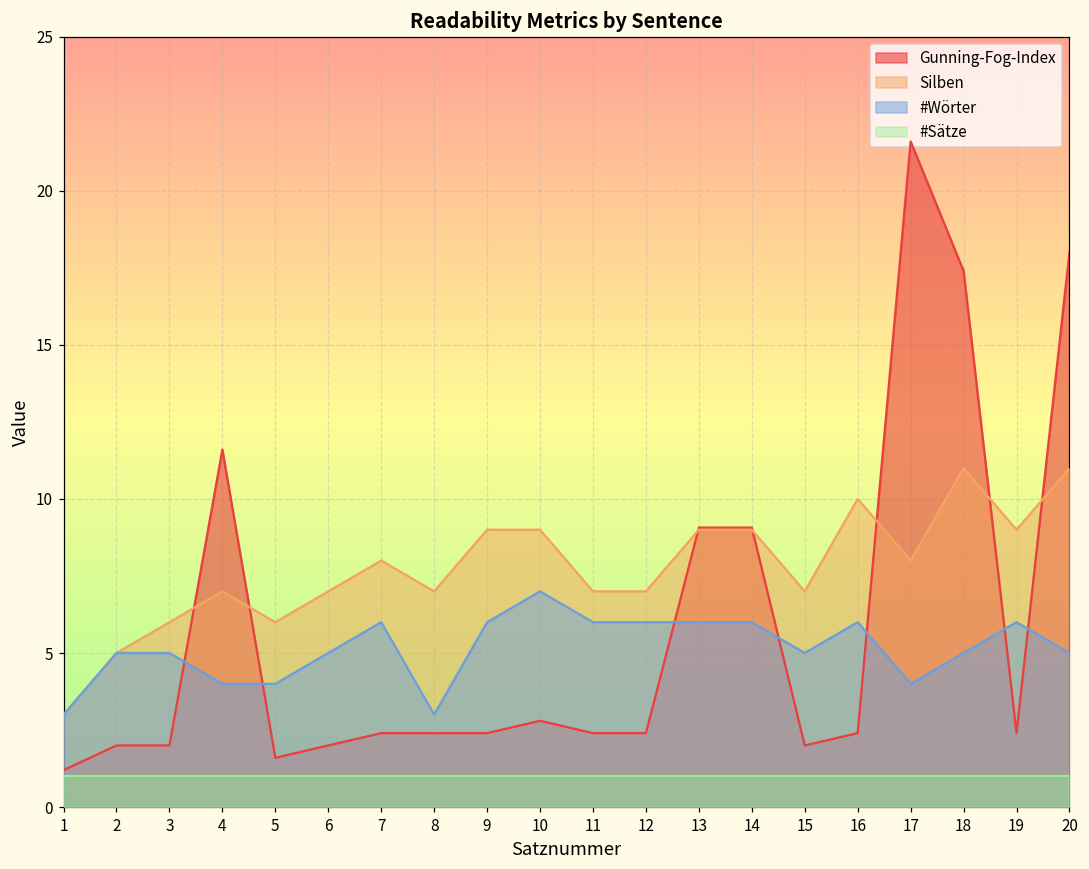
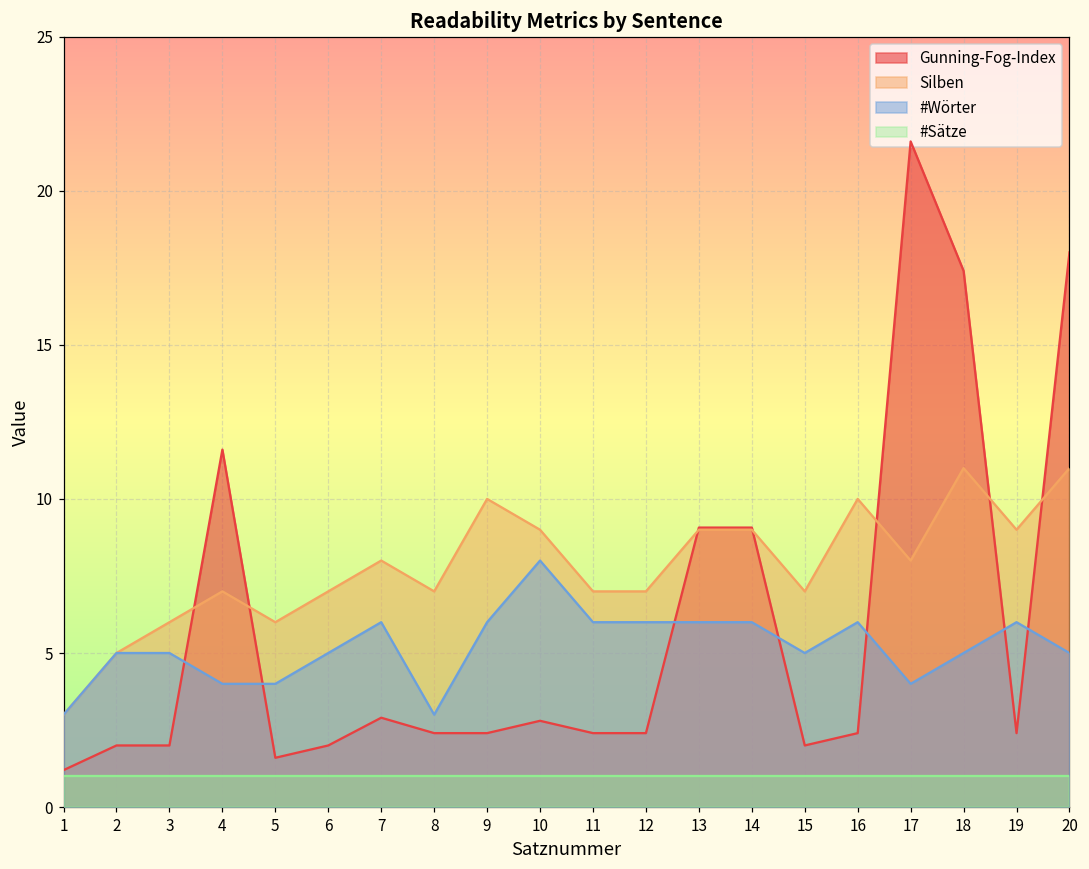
Gunning-Fog-Index, 7: 2.4 -> 2.9
Silben, 9: 9 -> 10
#Wörter, 10: 7 -> 8
